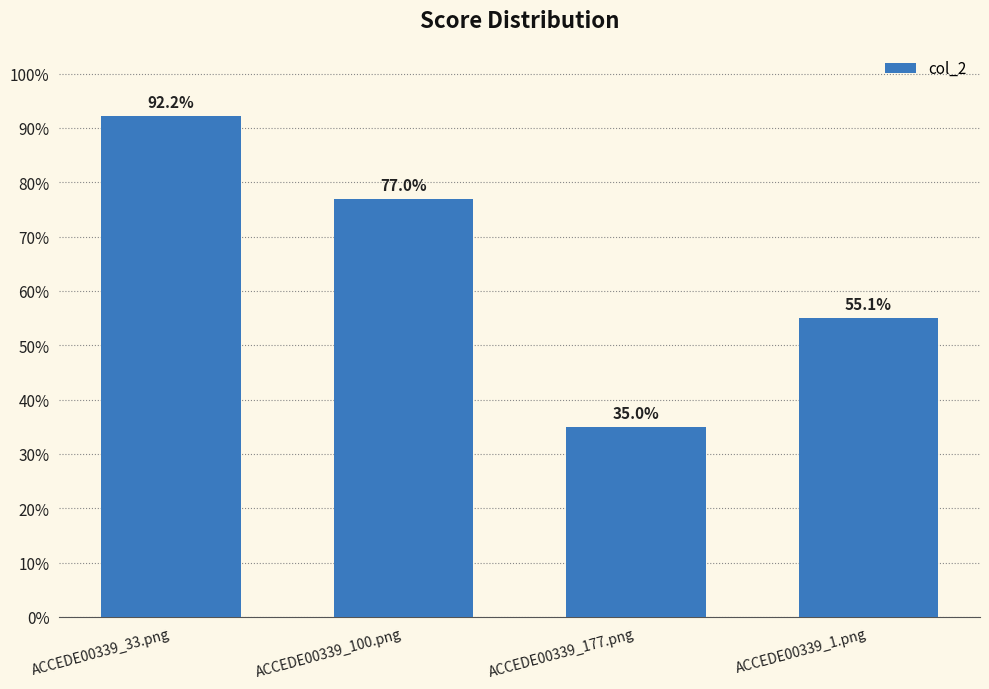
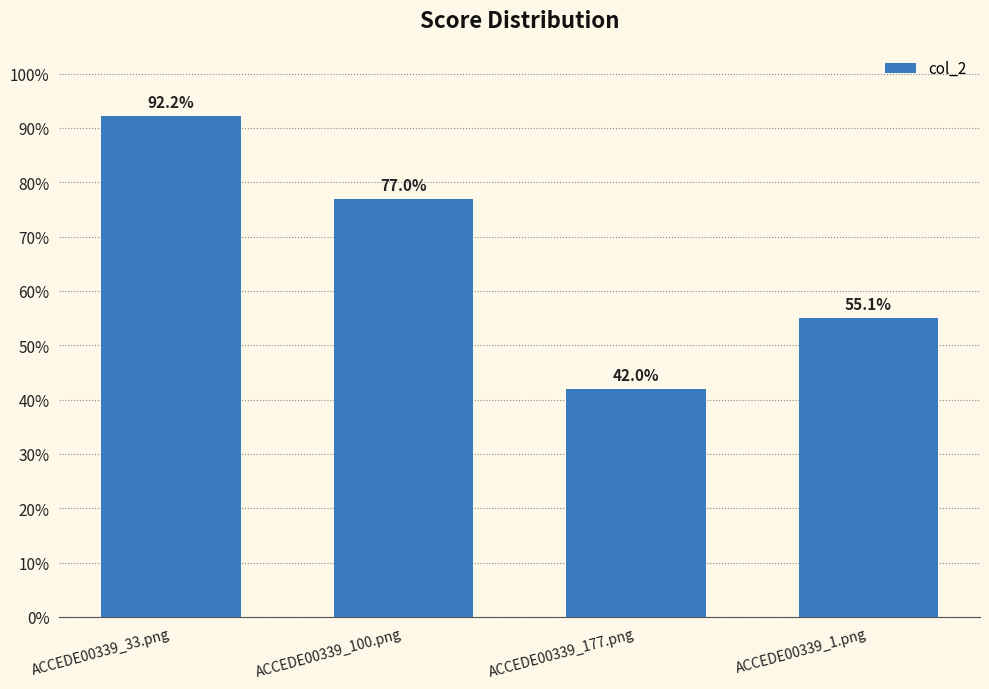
ACCEDE00339_177.png: 35.0% -> 42.0%
